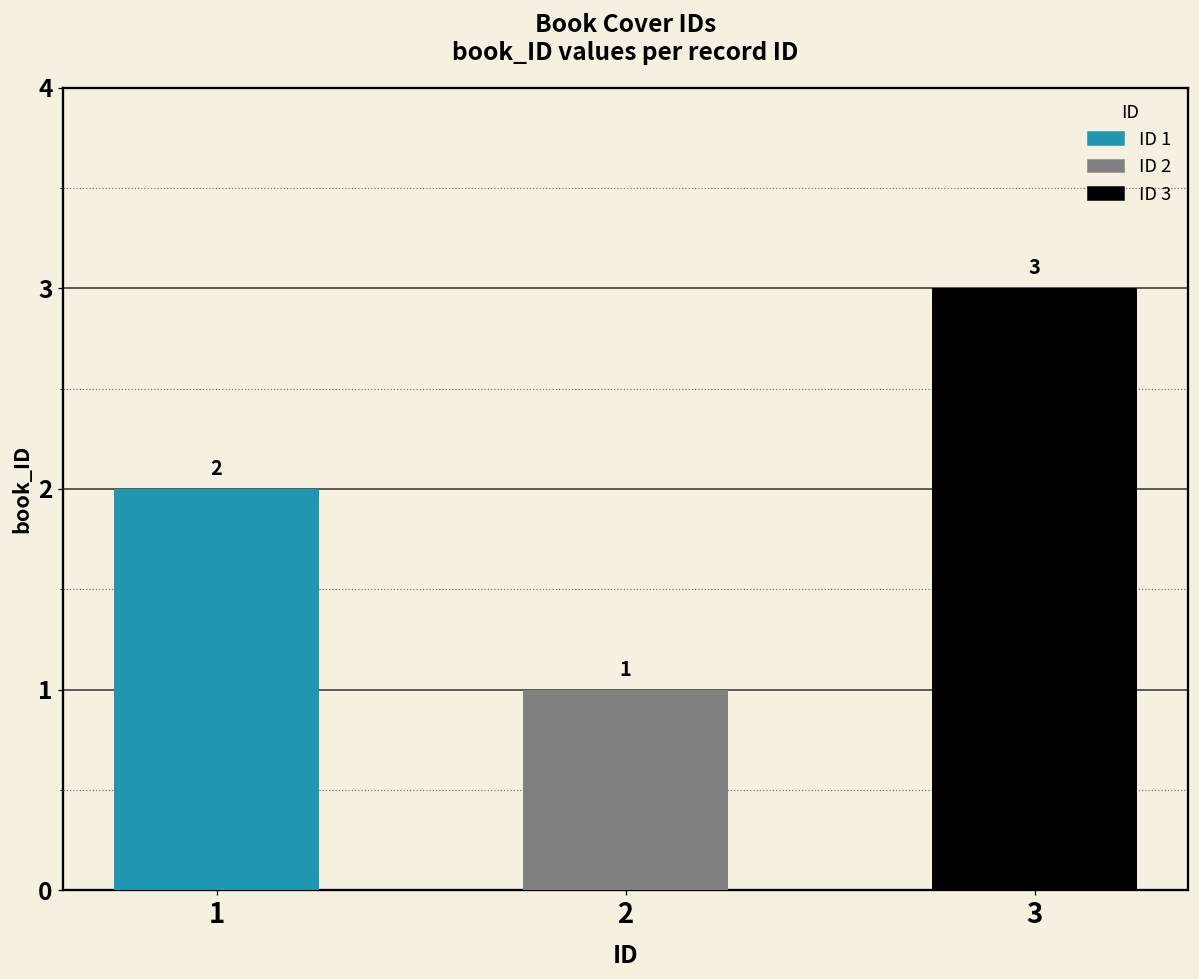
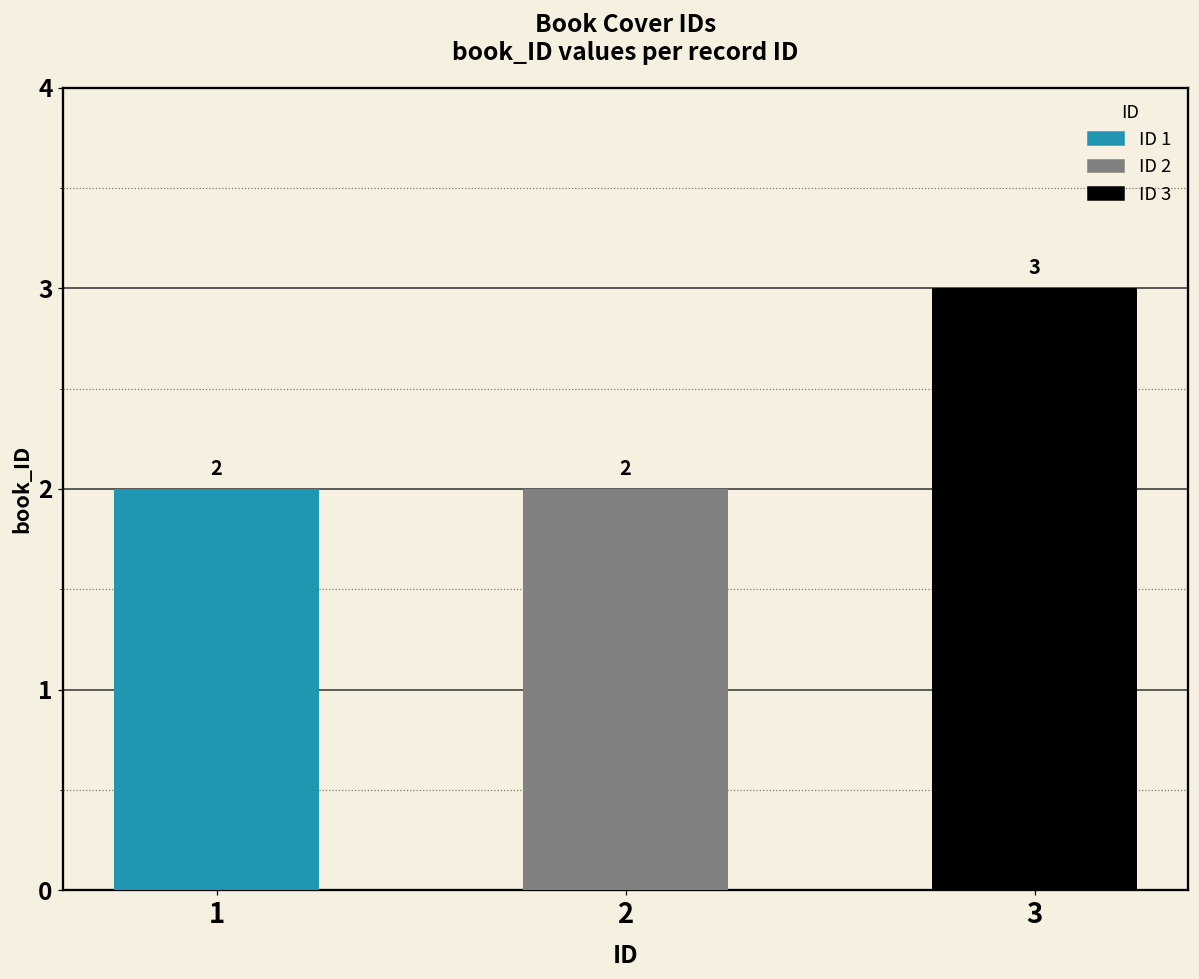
2: 1 -> 2
